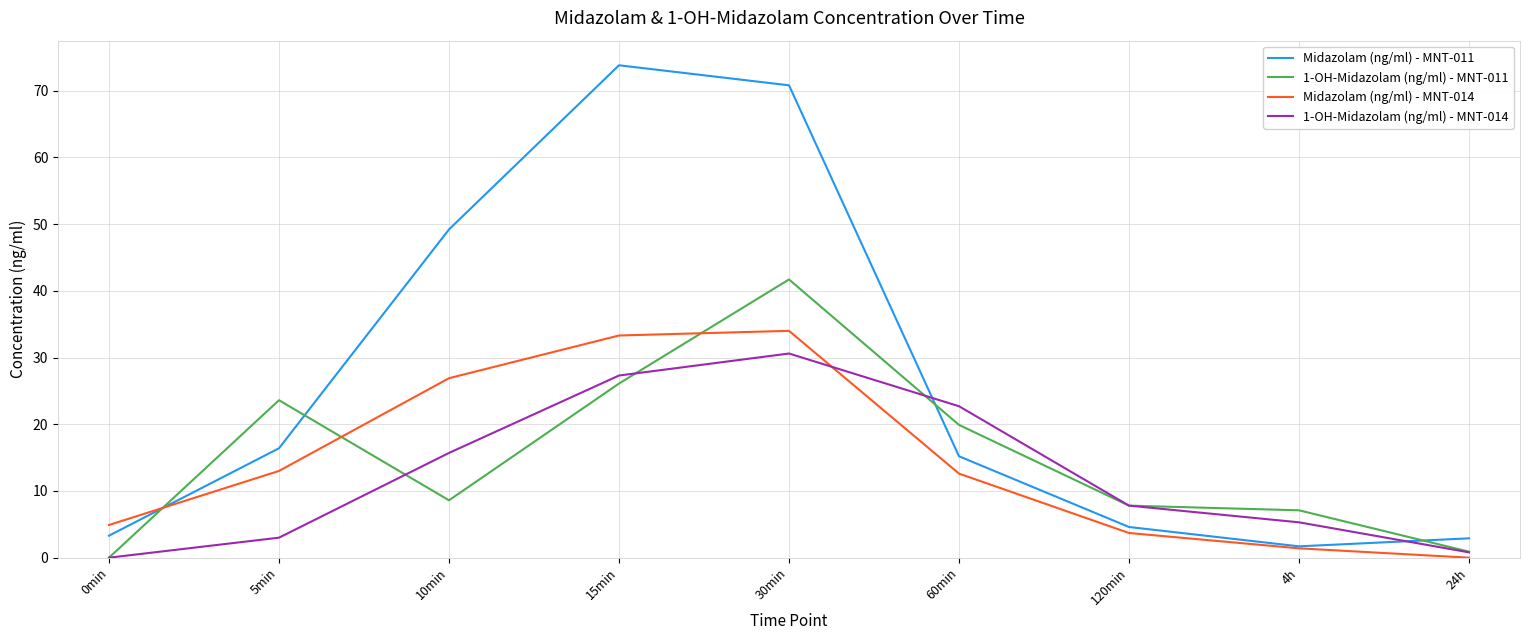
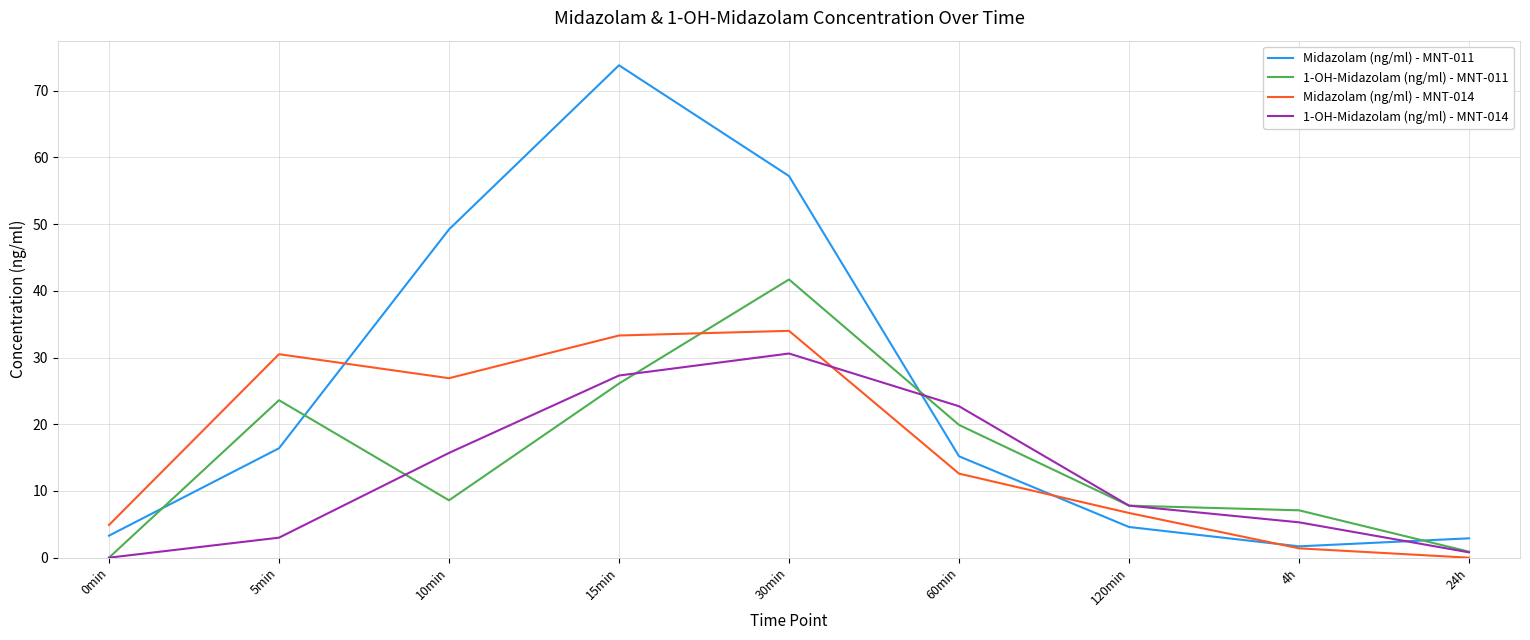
Midazolam (ng/ml) - MNT-014, 5min: 13 -> 31
Midazolam (ng/ml) - MNT-011, 30min: 71 -> 57
Midazolam (ng/ml) - MNT-014, 120min: 4 -> 7
